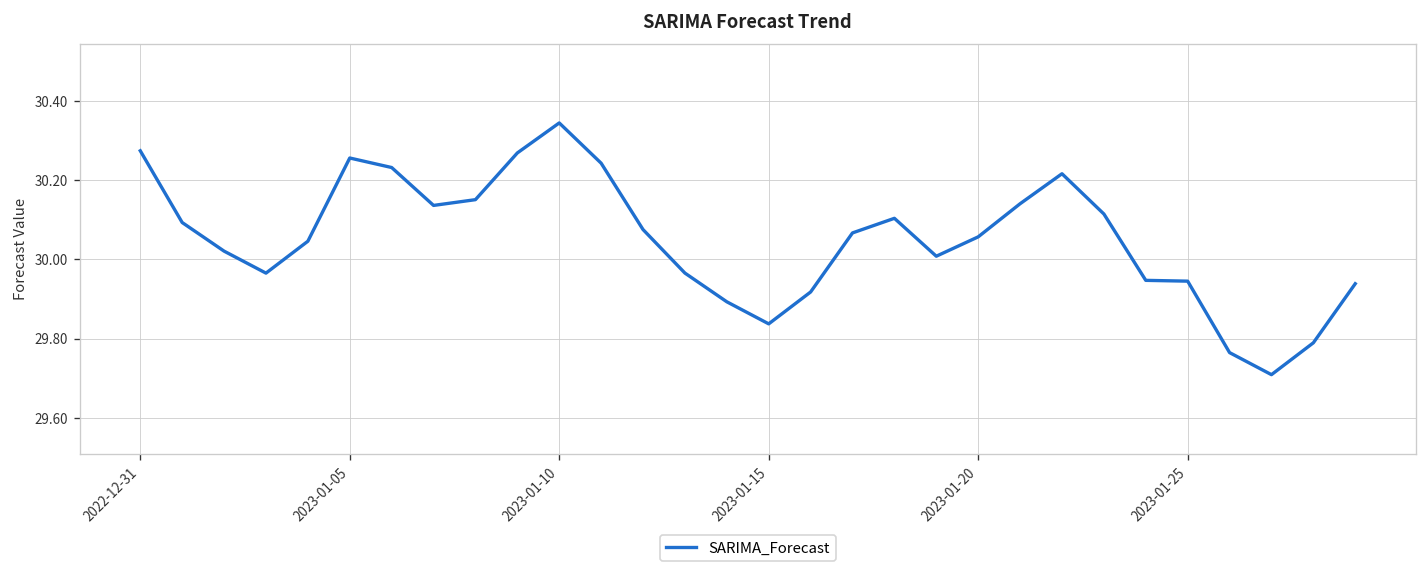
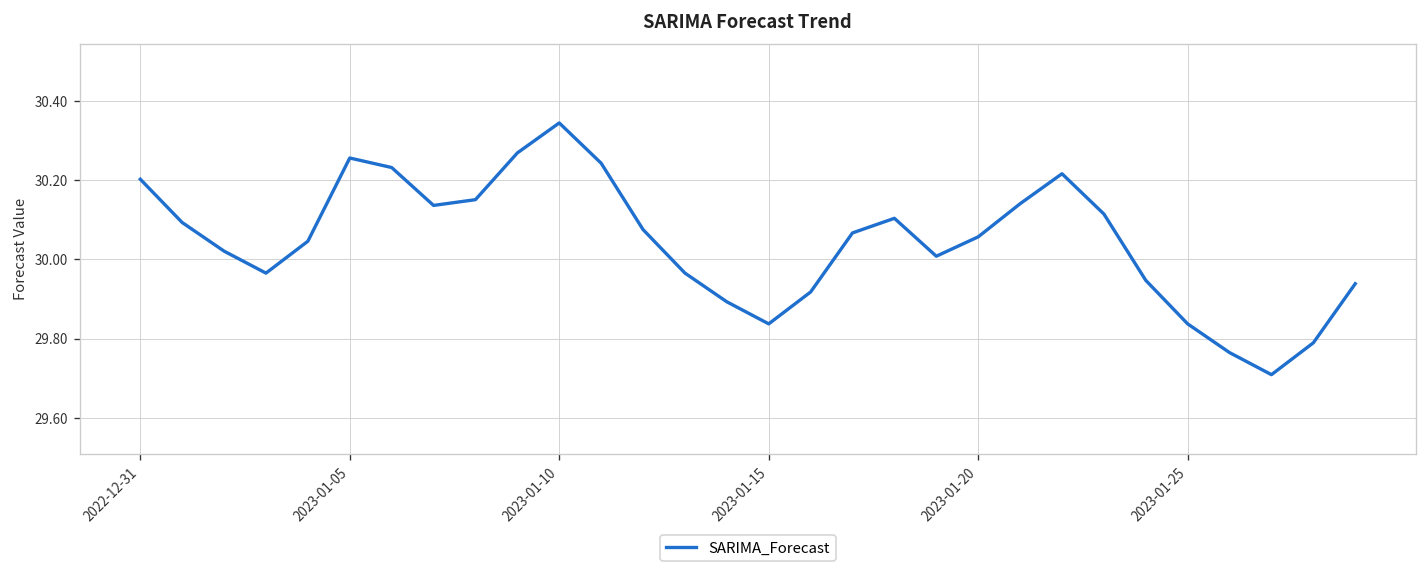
2022-12-31: 30.27 -> 30.20
2023-01-25: 29.95 -> 29.84
